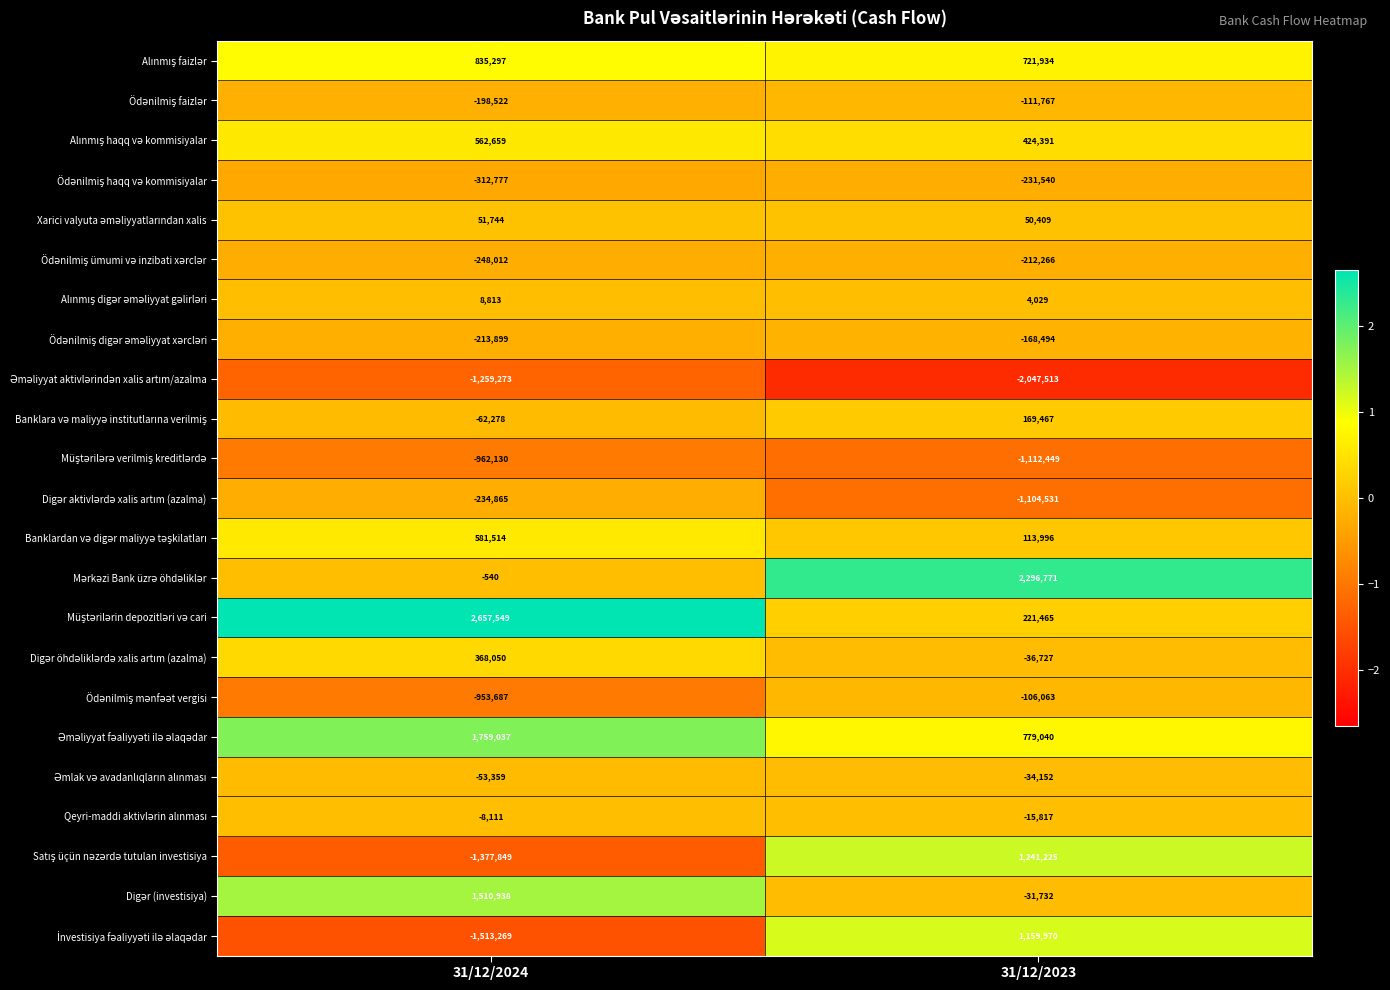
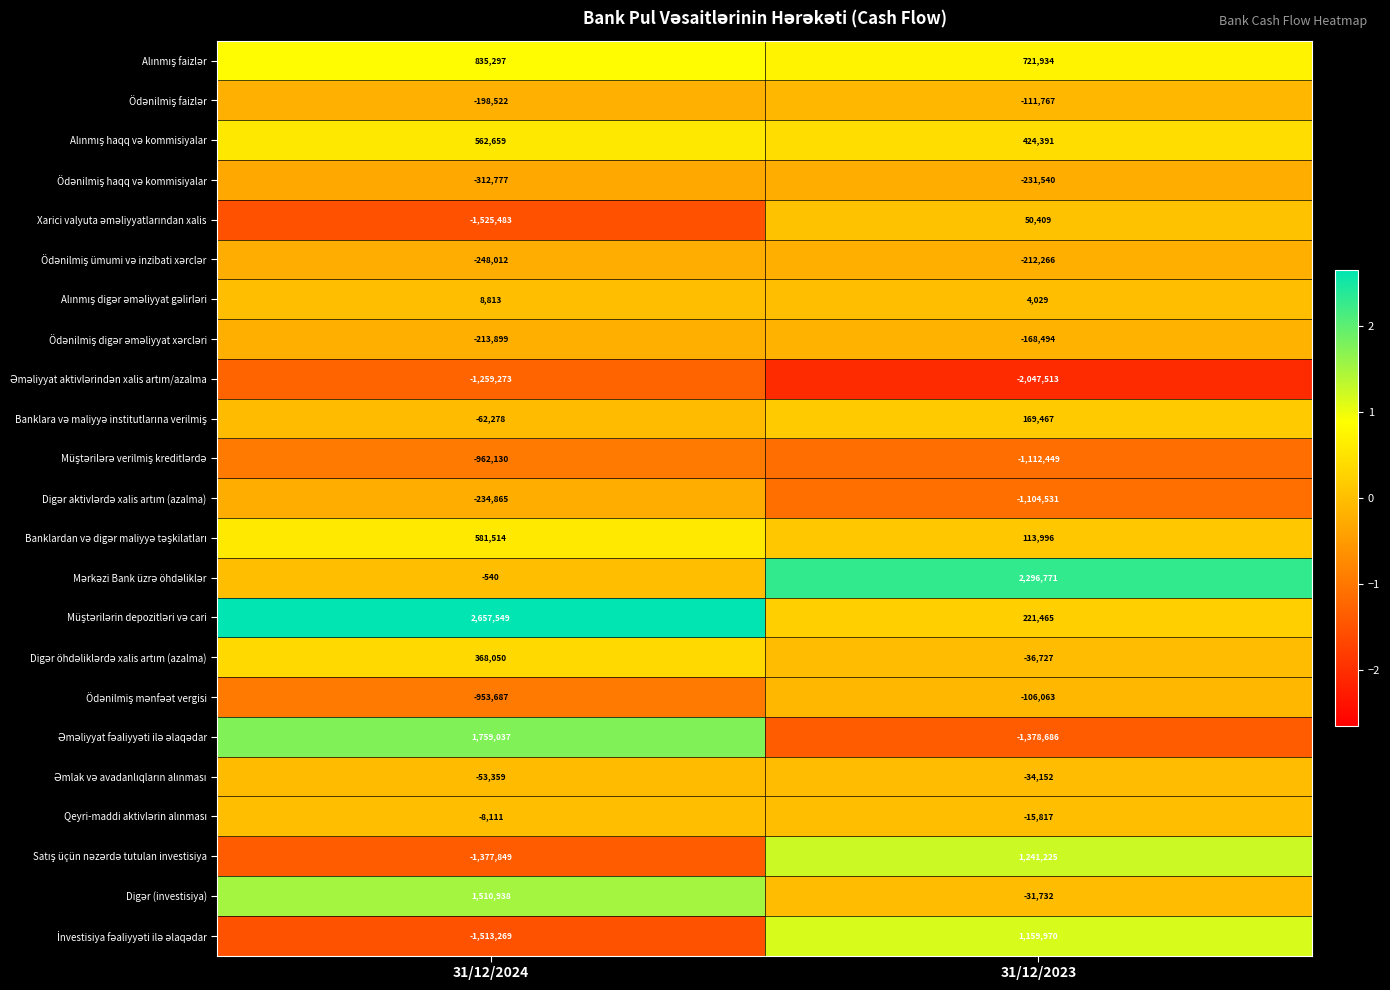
Xarici valyuta əməliyyatlarından xalis, 31/12/2024: 51,744 -> -1,525,483
Əməliyyat fəaliyyəti ilə əlaqədar, 31/12/2023: 779,040 -> -1,378,686
